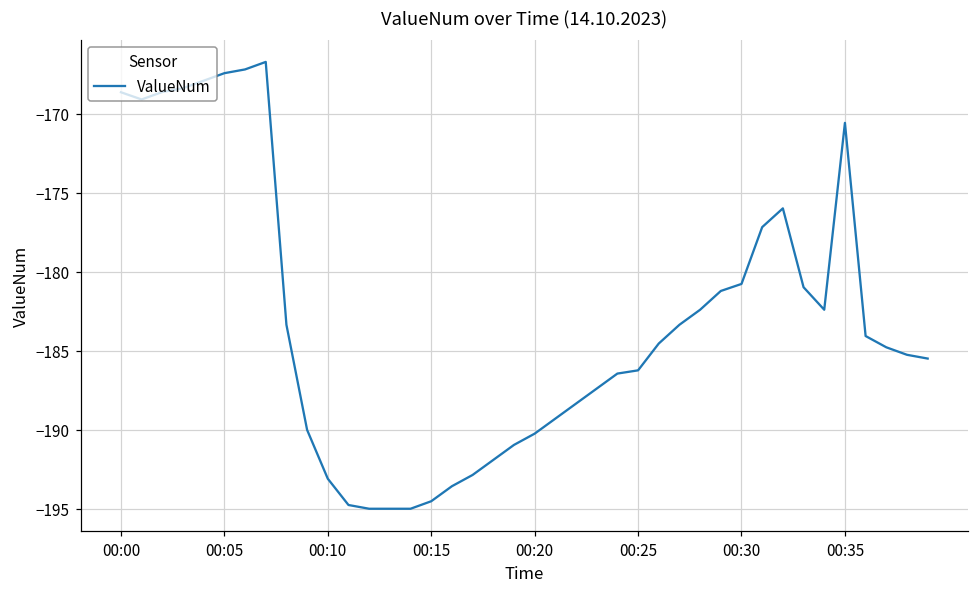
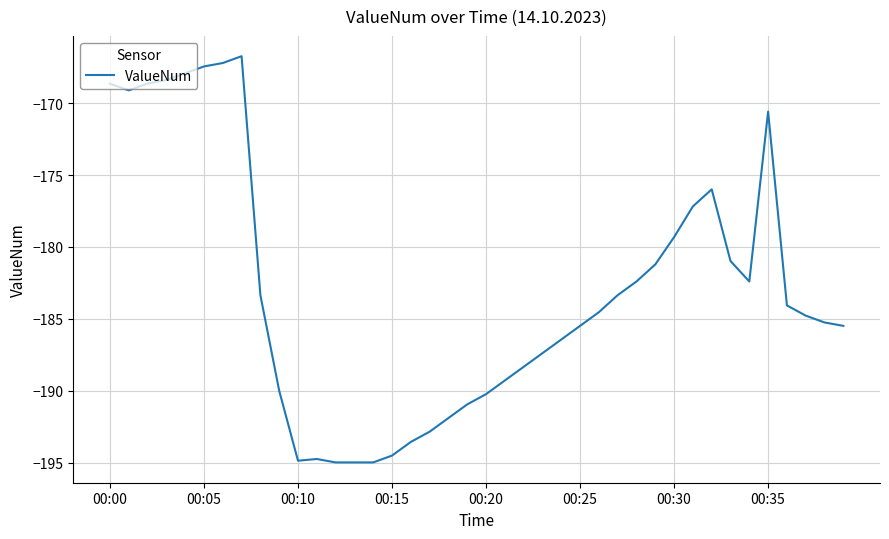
00:10: -193.1 -> -194.9
00:25: -186.2 -> -185.5
00:30: -180.8 -> -179.3
